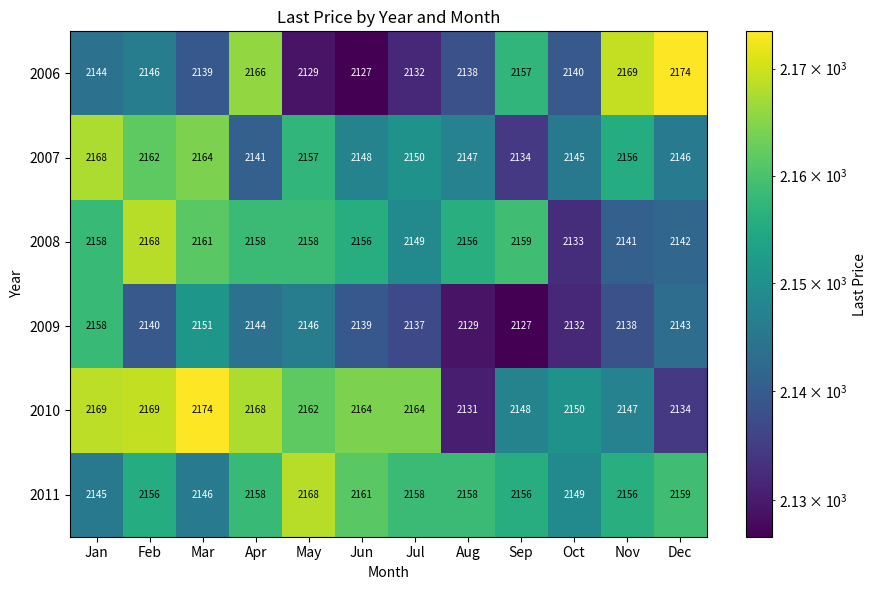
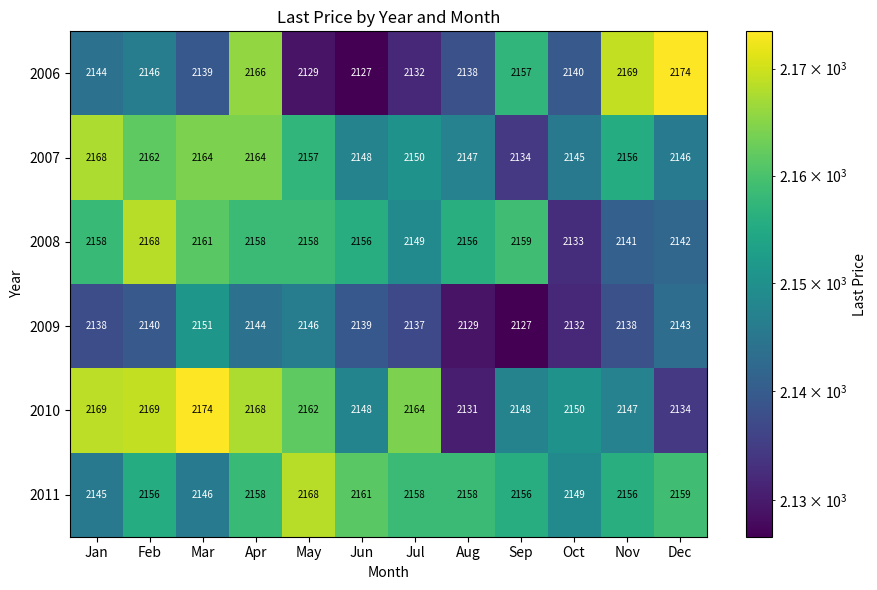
2007, Apr: 2141 -> 2164
2009, Jan: 2158 -> 2138
2010, Jun: 2164 -> 2148
